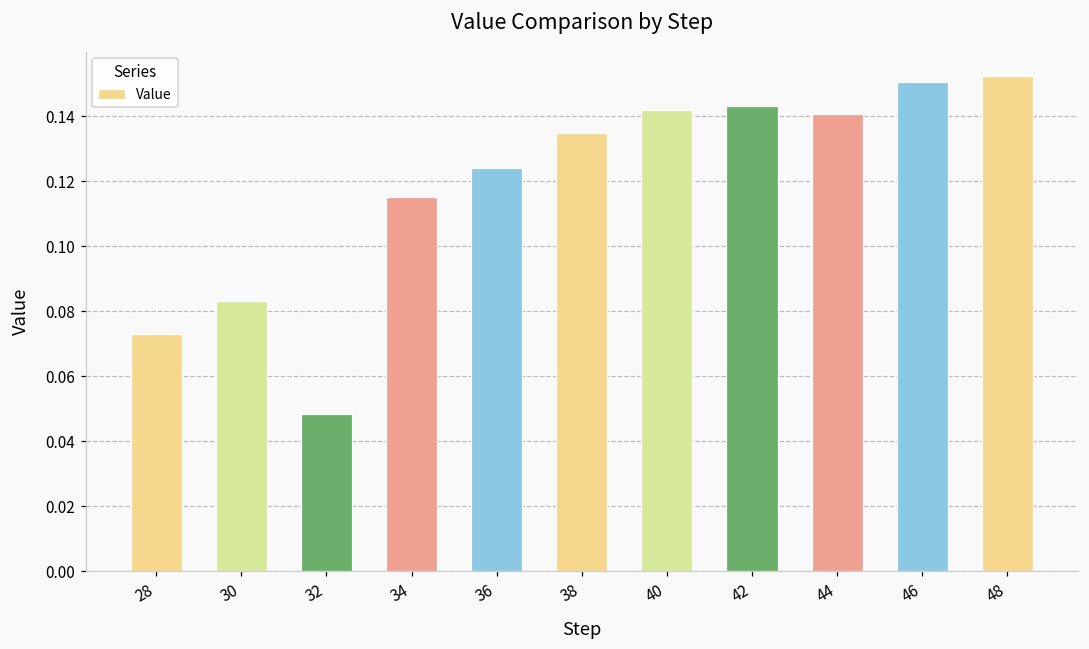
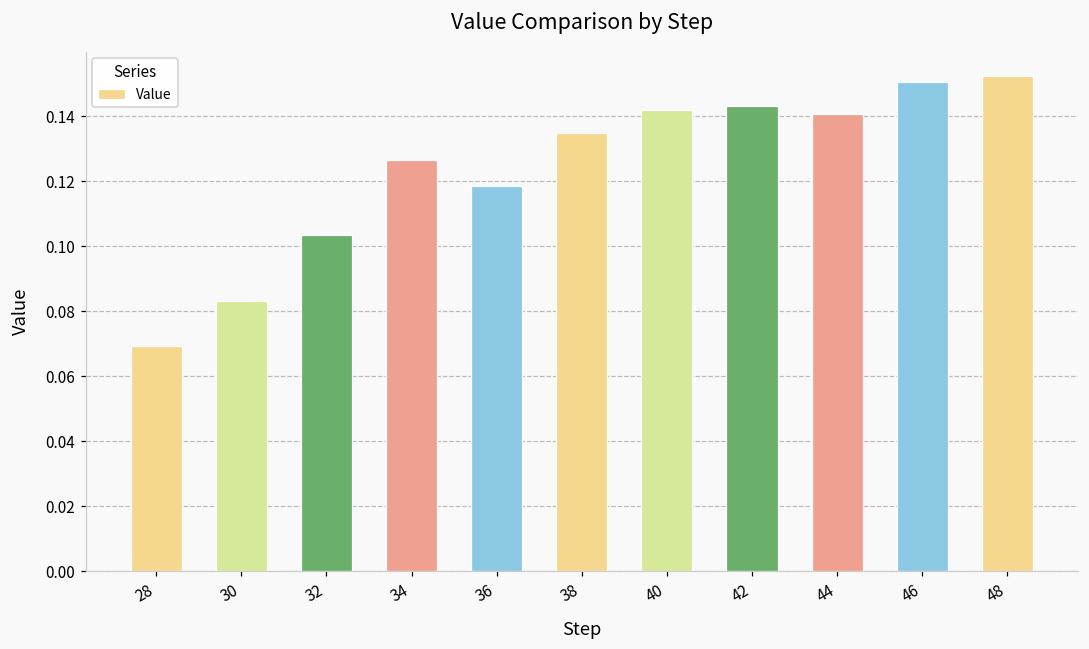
28: 0.073 -> 0.069
32: 0.048 -> 0.103
34: 0.115 -> 0.127
36: 0.124 -> 0.118
